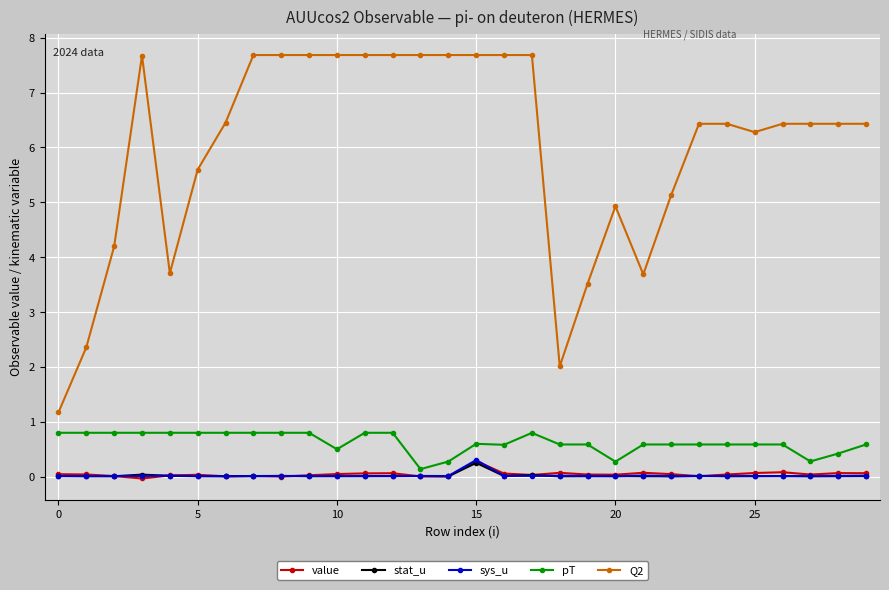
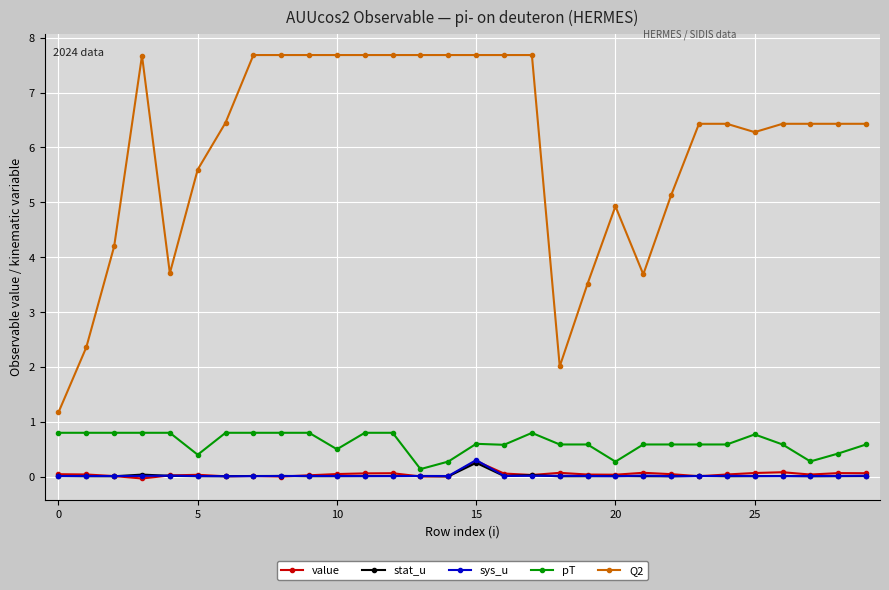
pT, 5: 0.8 -> 0.4
pT, 25: 0.6 -> 0.8
